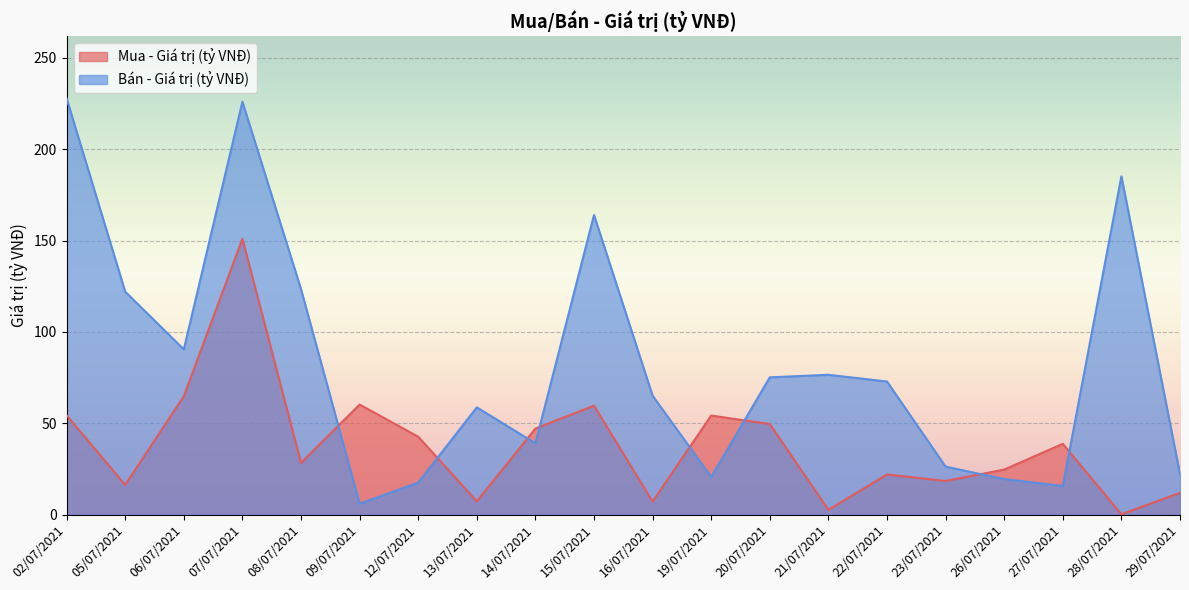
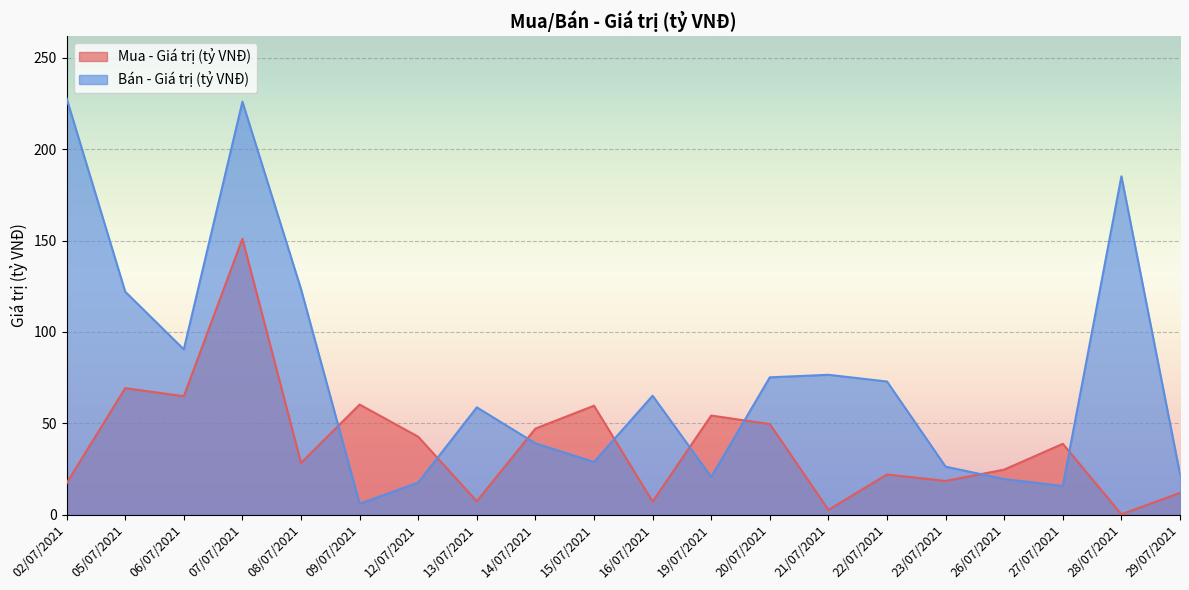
Mua - Giá trị (tỷ VNĐ), 02/07/2021: 54 -> 17
Mua - Giá trị (tỷ VNĐ), 05/07/2021: 16 -> 69
Bán - Giá trị (tỷ VNĐ), 15/07/2021: 164 -> 29
